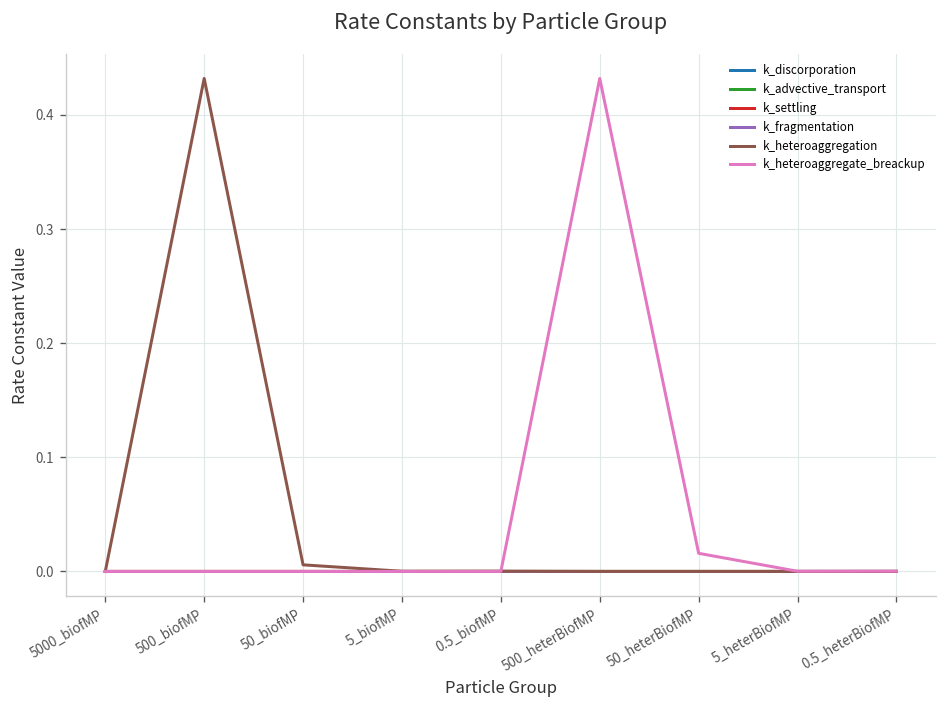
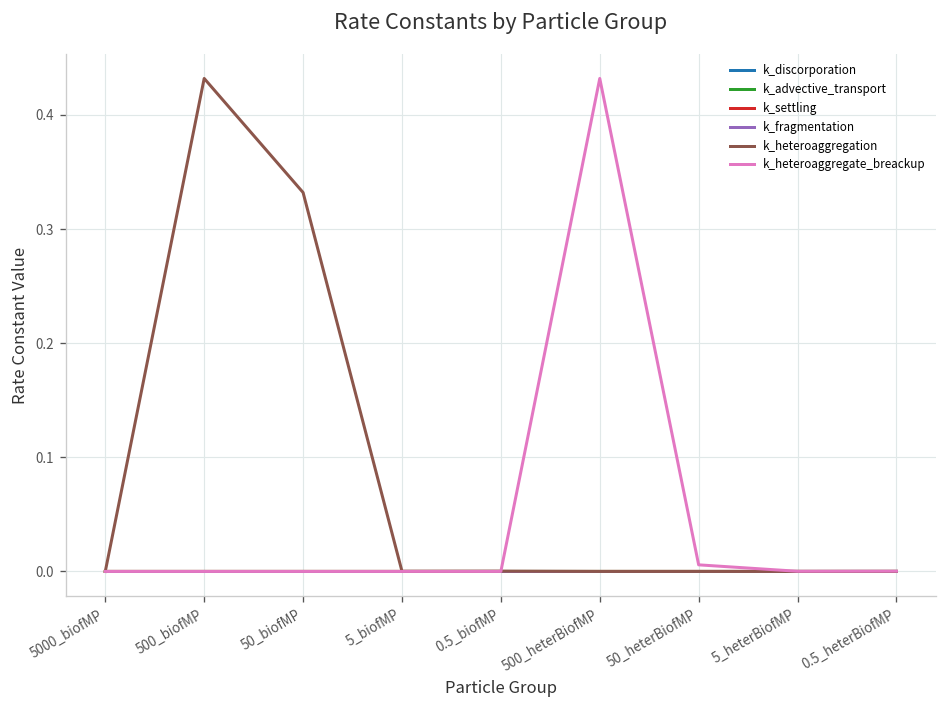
k_heteroaggregation, 50_biofMP: 0.01 -> 0.33
k_heteroaggregate_breackup, 50_heterBiofMP: 0.02 -> 0.01
